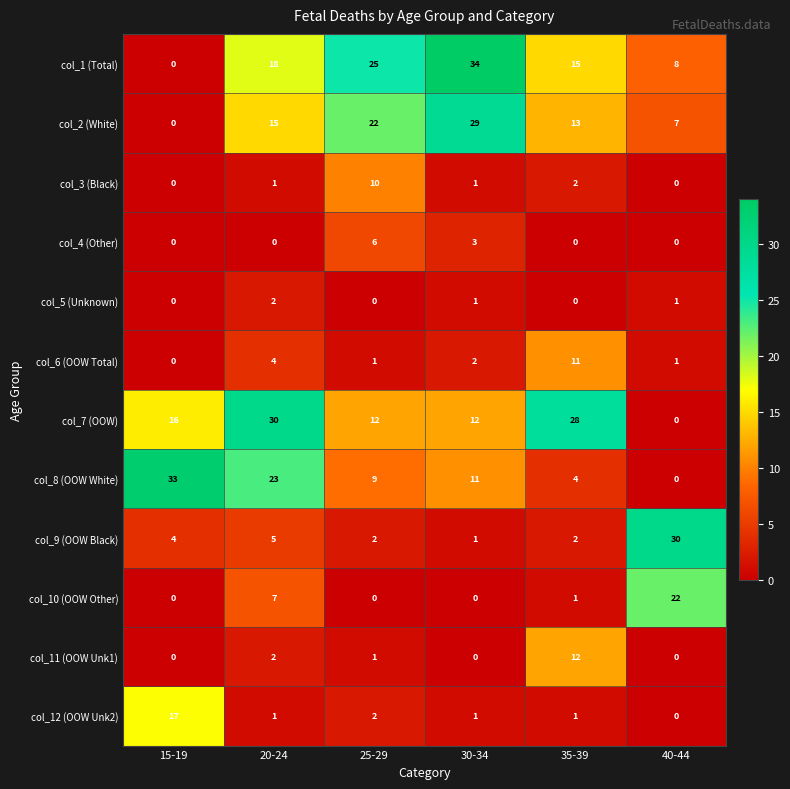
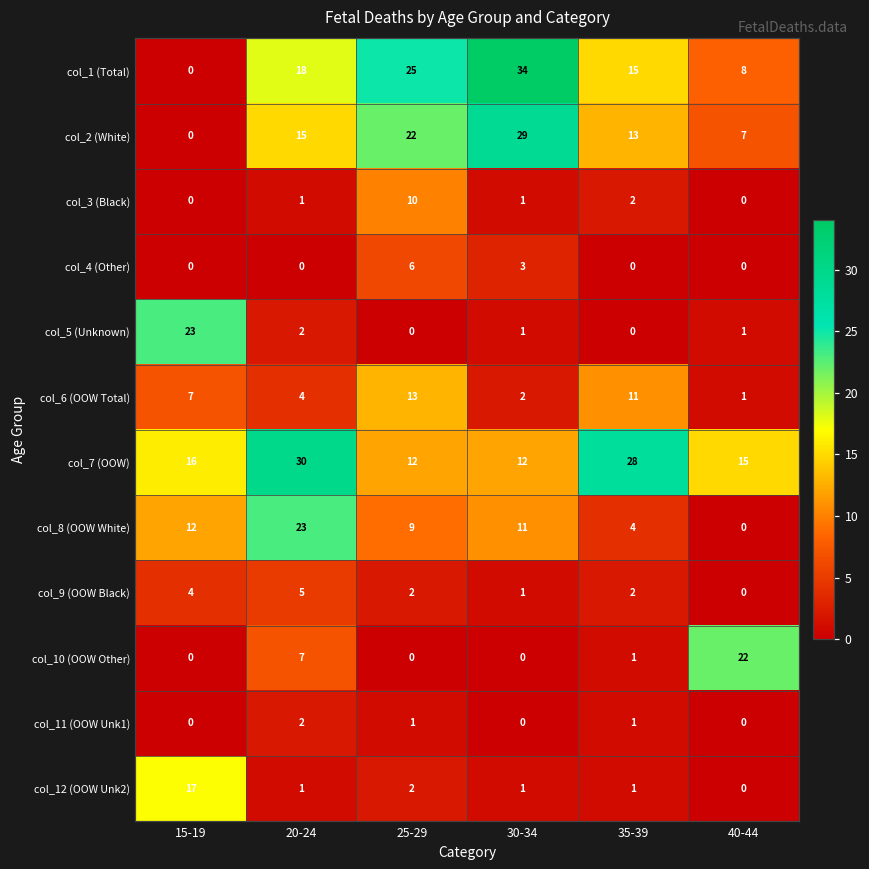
col_5 (Unknown), 15-19: 0 -> 23
col_6 (OOW Total), 15-19: 0 -> 7
col_6 (OOW Total), 25-29: 1 -> 13
col_7 (OOW), 40-44: 0 -> 15
col_8 (OOW White), 15-19: 33 -> 12
col_9 (OOW Black), 40-44: 30 -> 0
col_11 (OOW Unk1), 35-39: 12 -> 1
